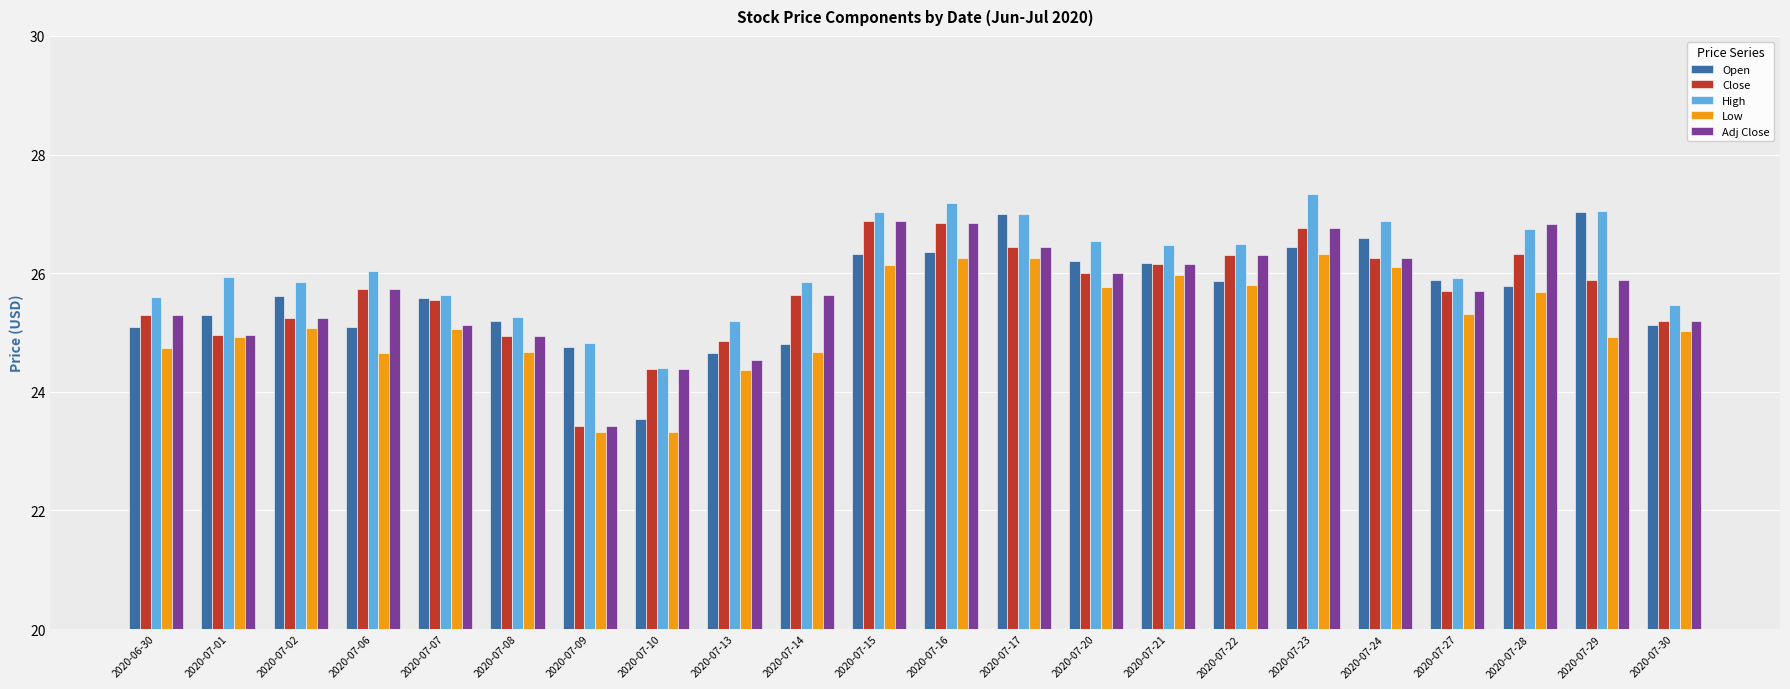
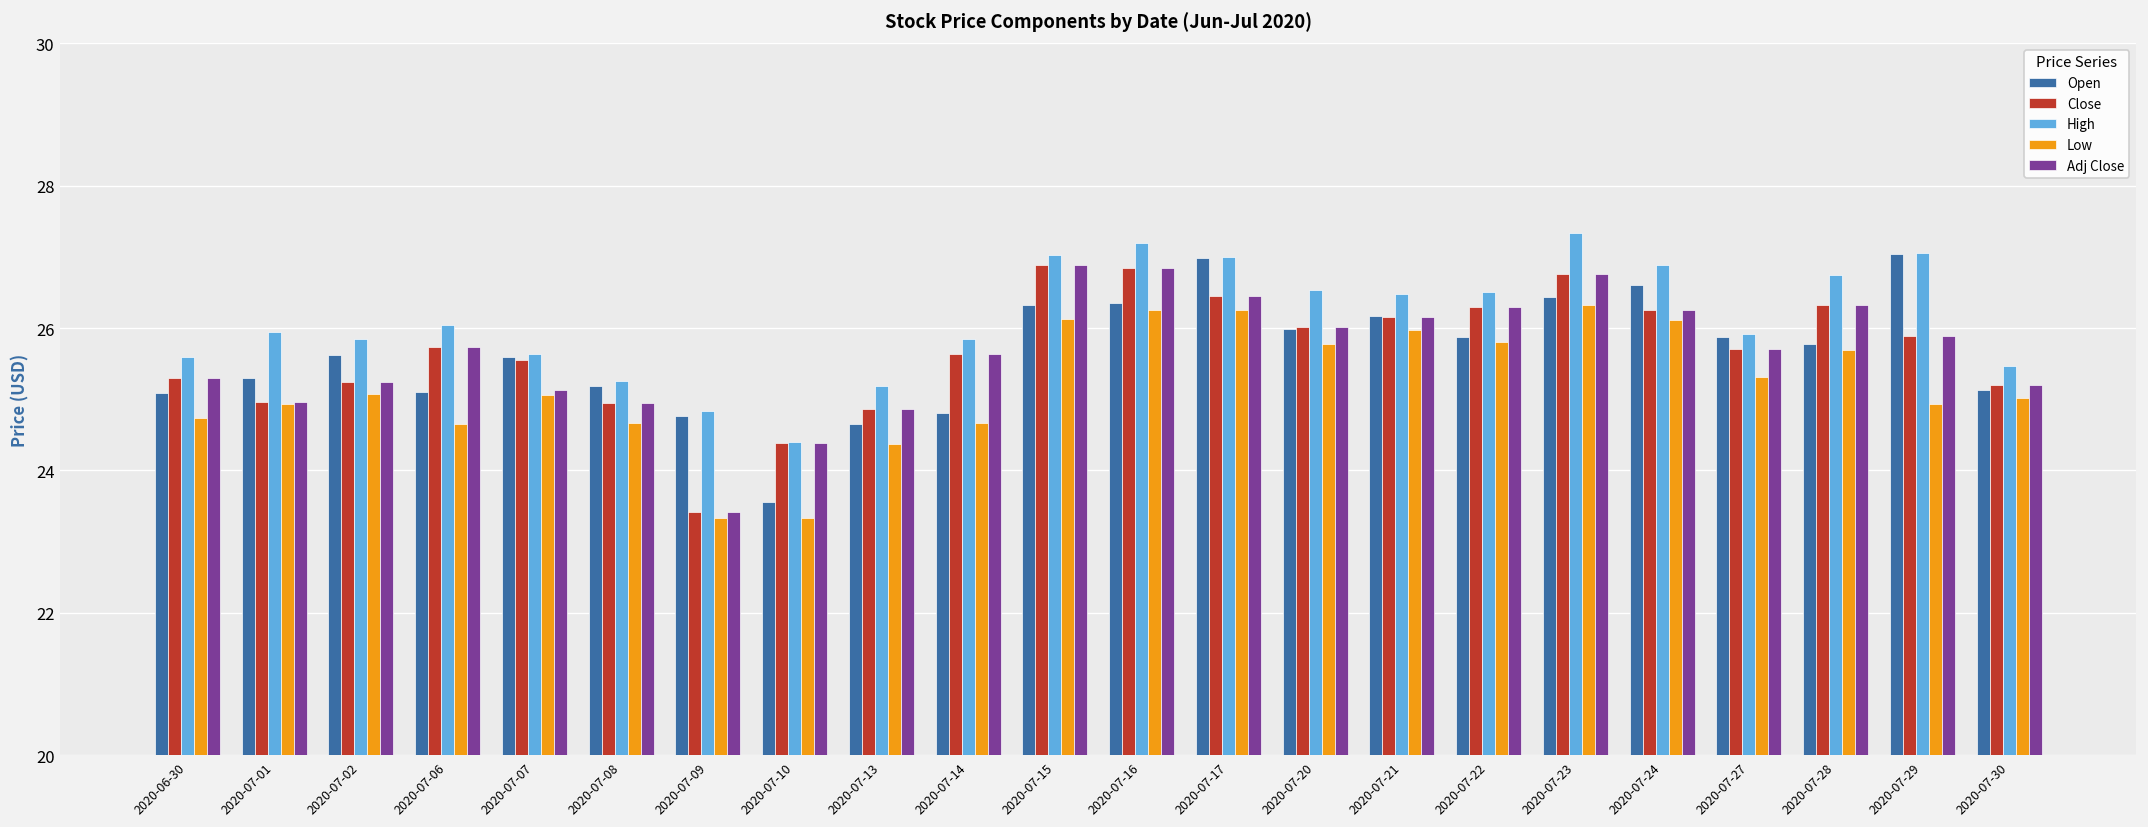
Adj Close, 2020-07-13: 24.5 -> 24.9
Open, 2020-07-20: 26.2 -> 26.0
Adj Close, 2020-07-28: 26.8 -> 26.3
